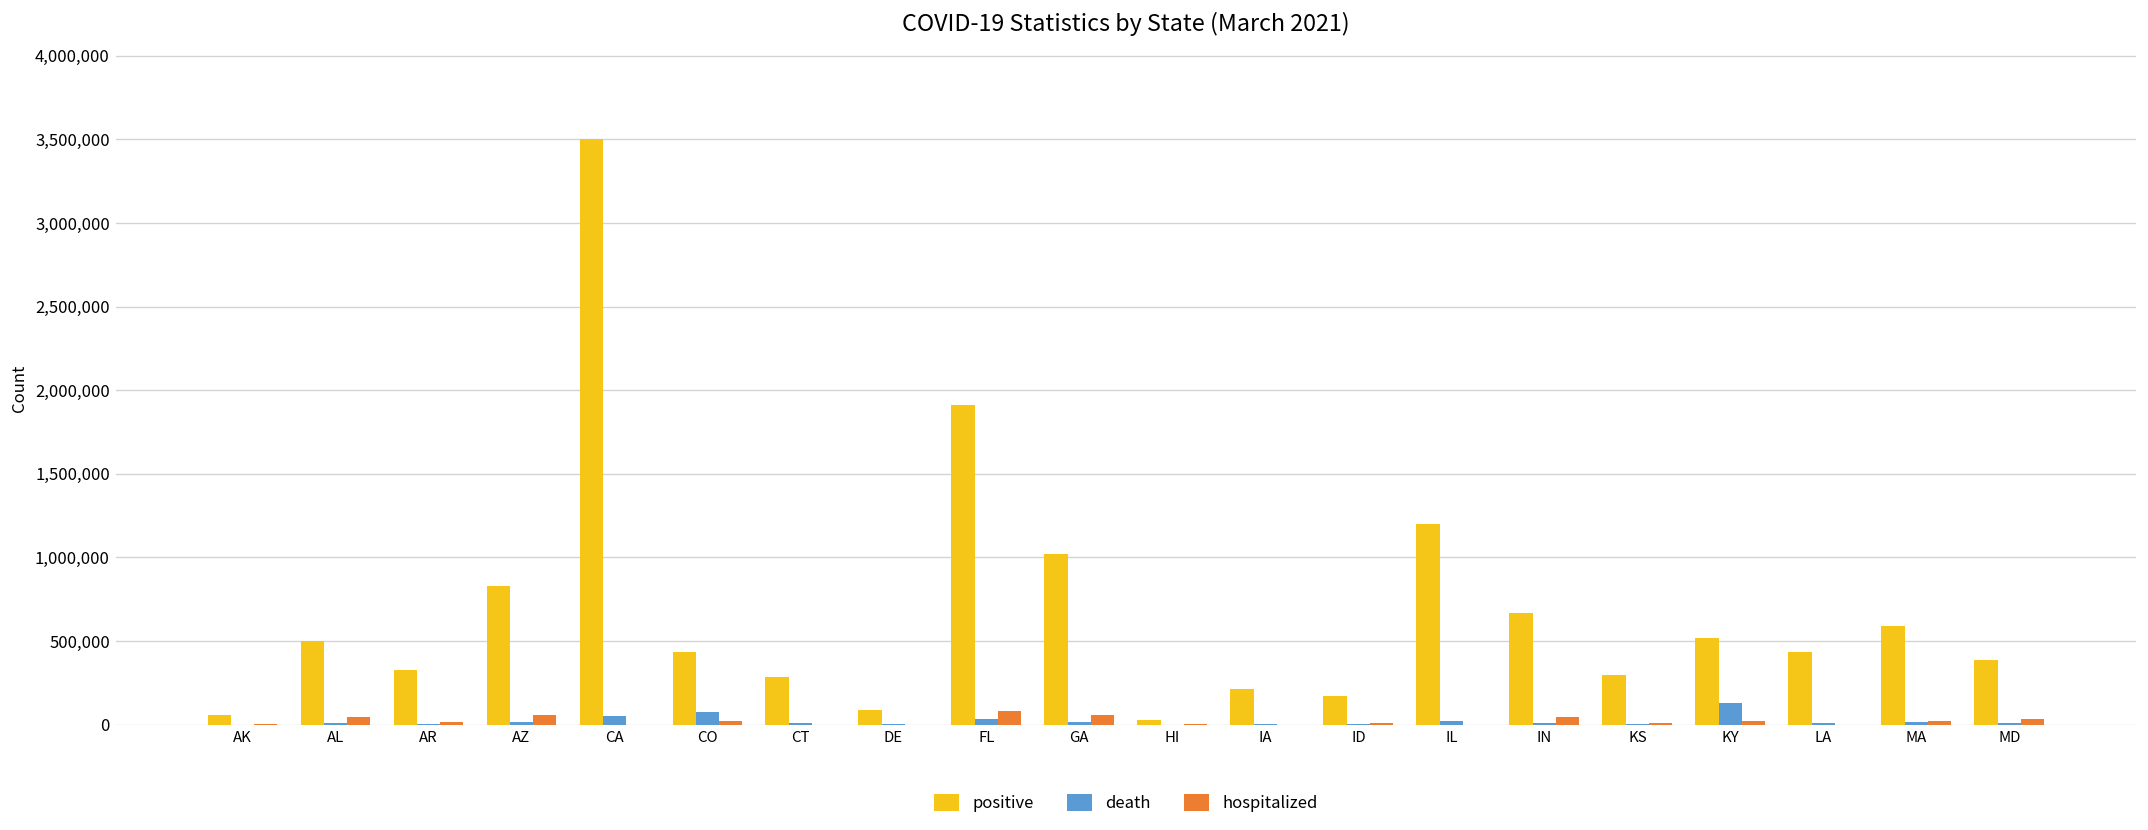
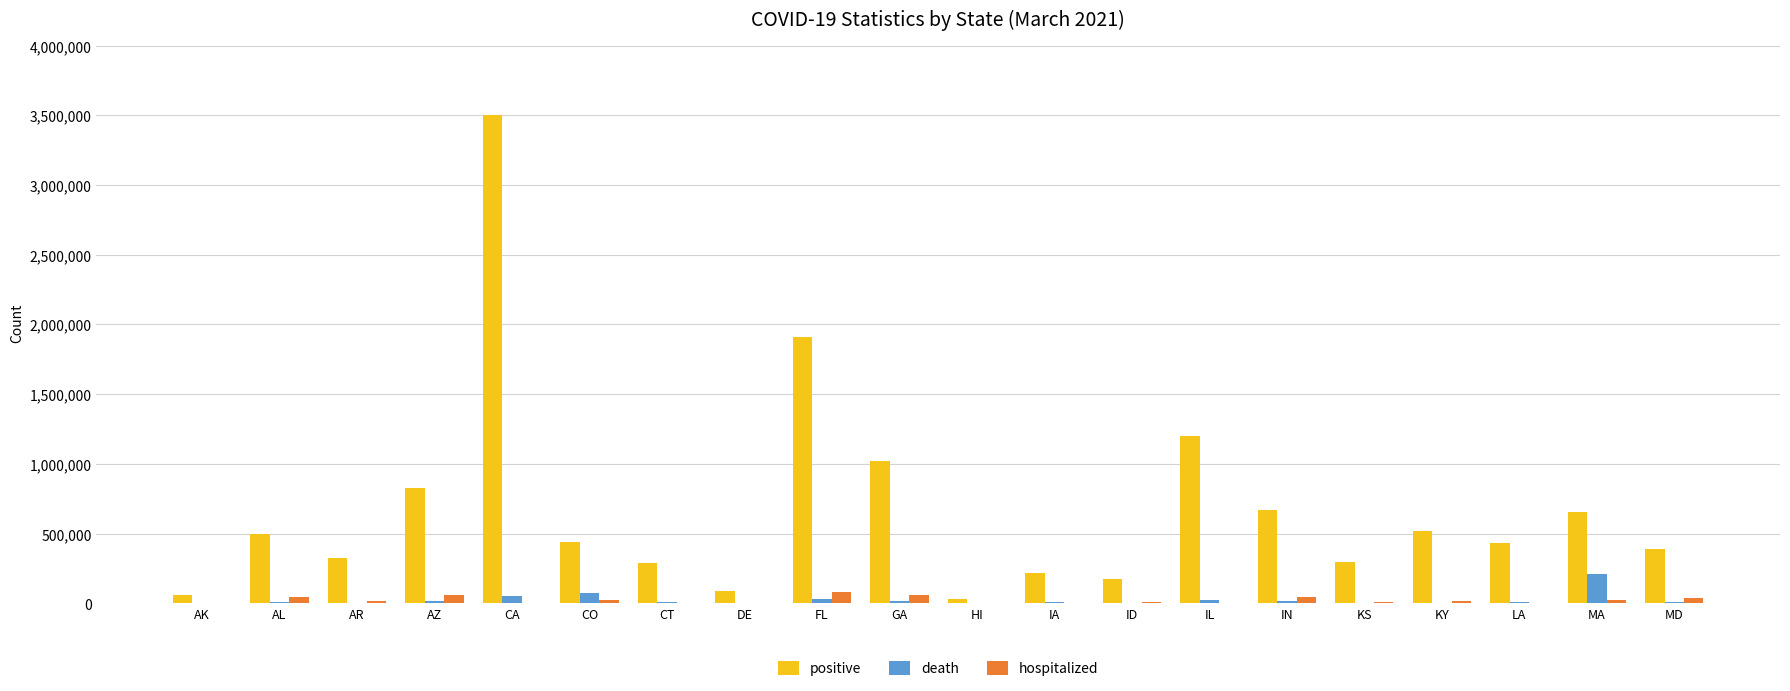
death, KY: 130,000 -> 0
positive, MA: 590,000 -> 650,000
death, MA: 20,000 -> 210,000
